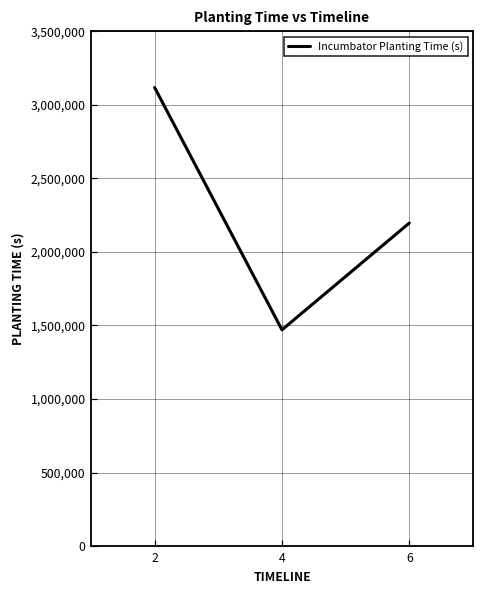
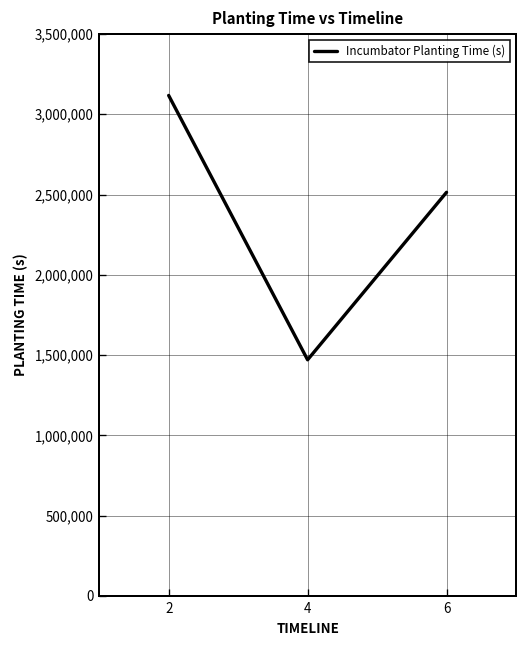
6: 2,200,000 -> 2,510,000
